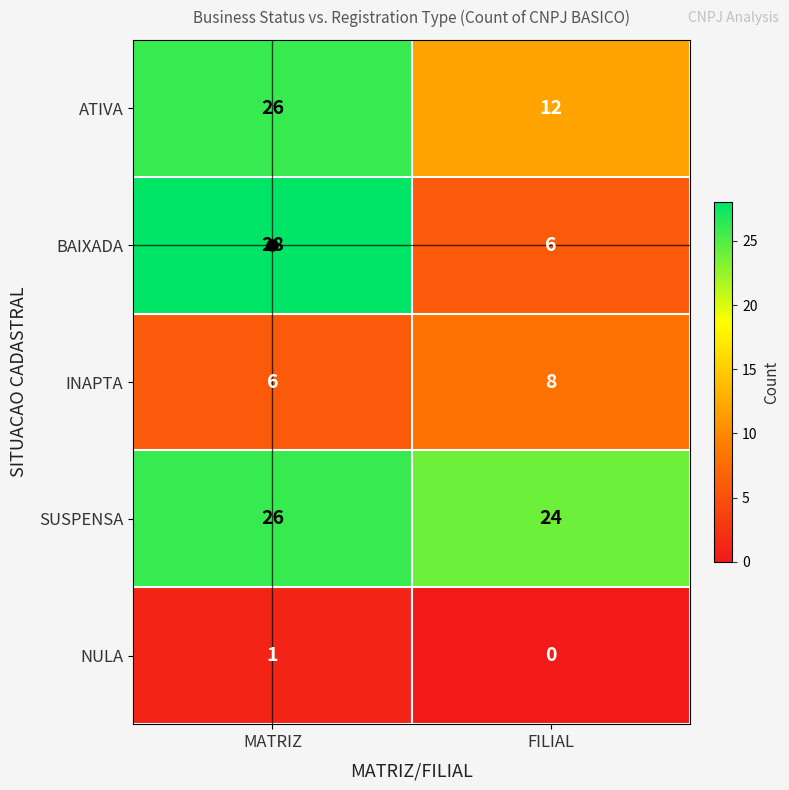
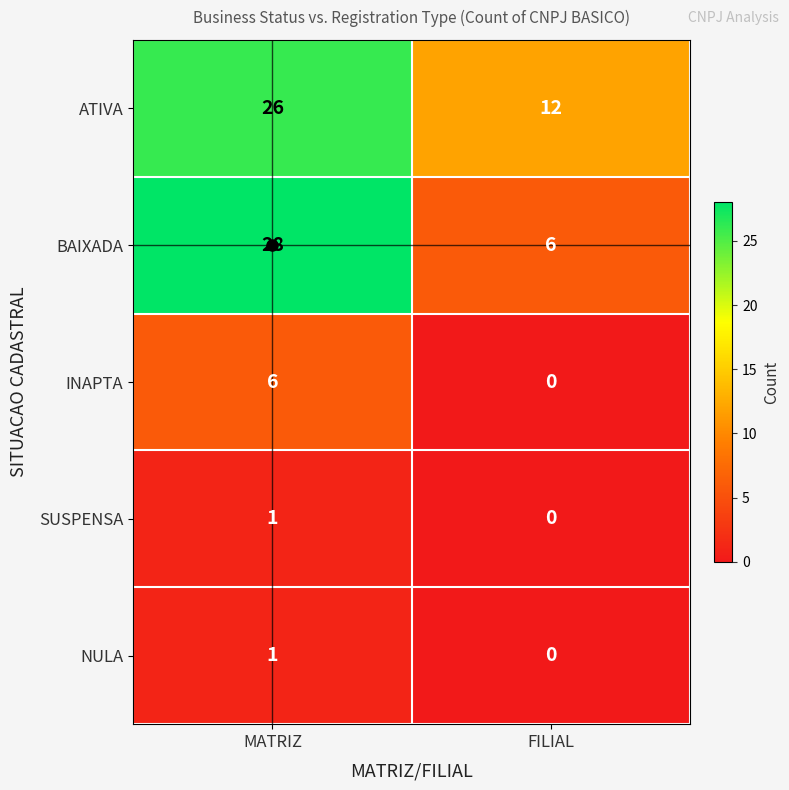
INAPTA, FILIAL: 8 -> 0
SUSPENSA, MATRIZ: 26 -> 1
SUSPENSA, FILIAL: 24 -> 0
